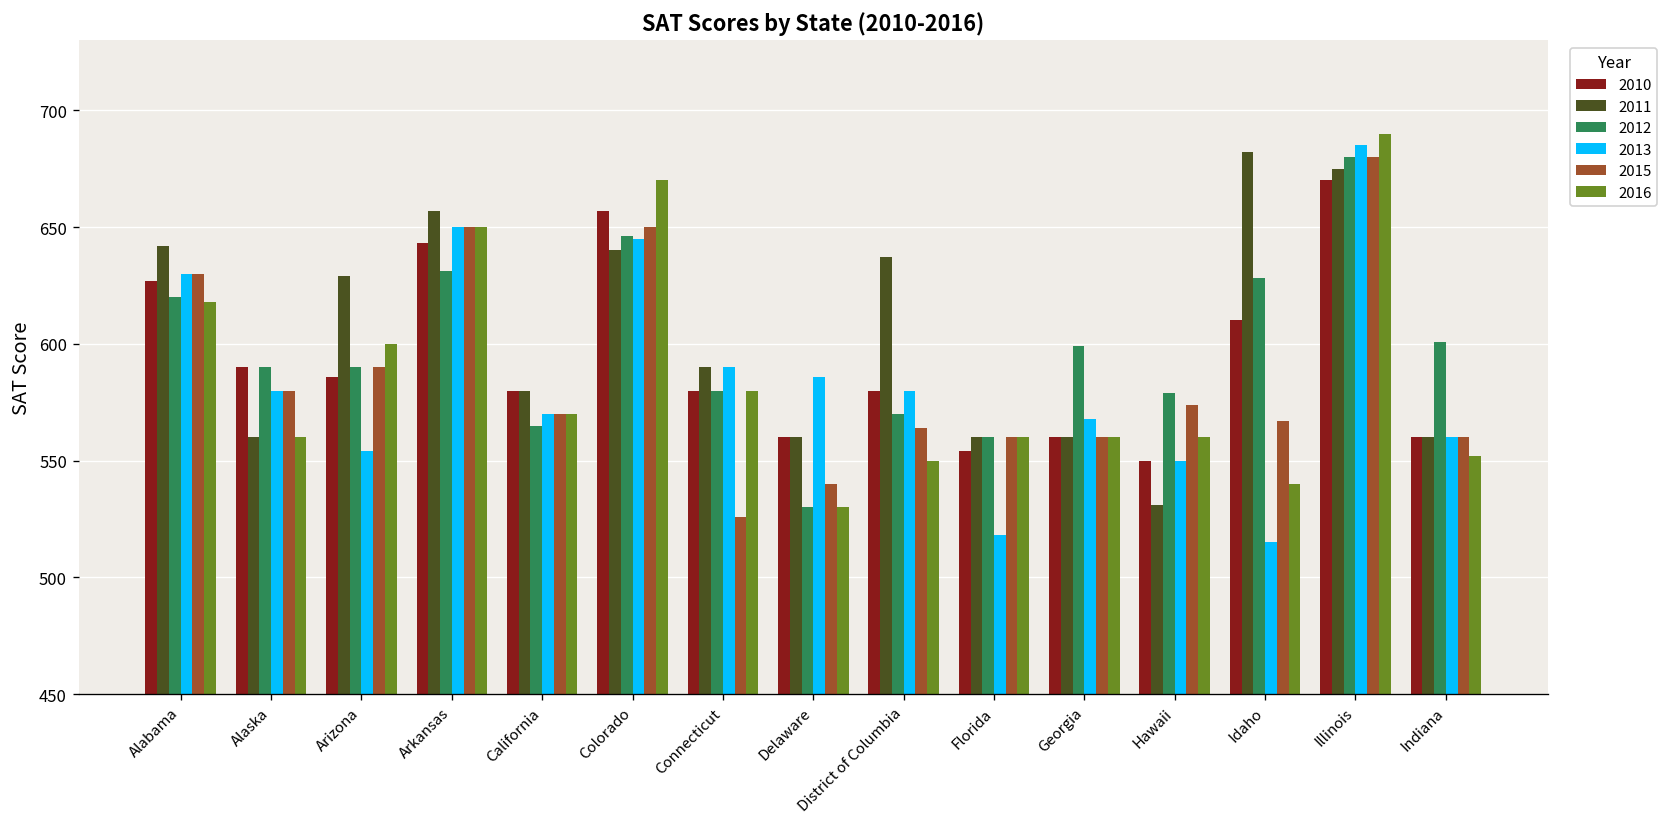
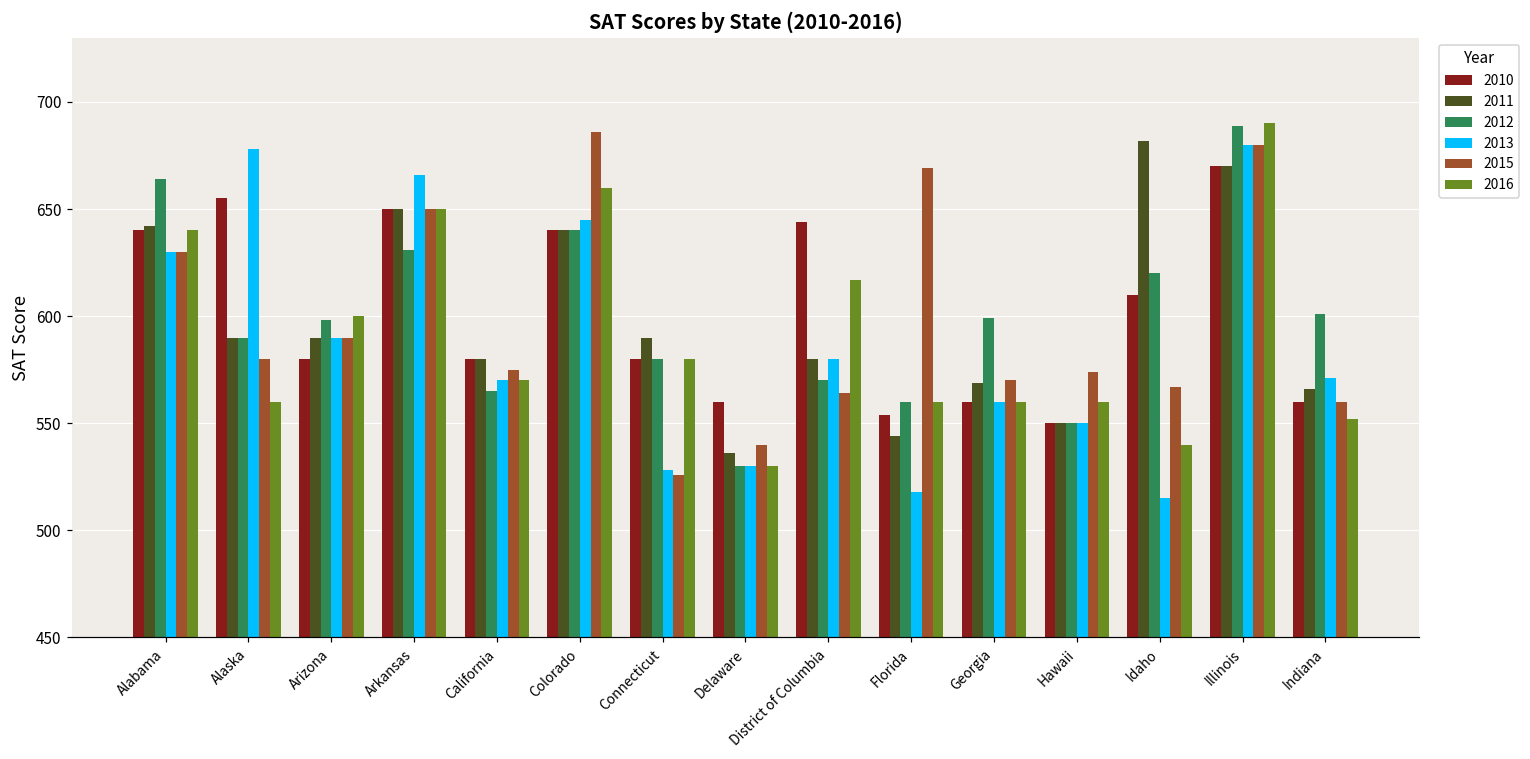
2010, Alabama: 627 -> 640
2012, Alabama: 620 -> 664
2016, Alabama: 618 -> 640
2010, Alaska: 590 -> 655
2011, Alaska: 560 -> 590
2013, Alaska: 580 -> 678
2010, Arizona: 586 -> 580
2011, Arizona: 629 -> 590
2012, Arizona: 590 -> 598
2013, Arizona: 554 -> 590
2010, Arkansas: 643 -> 650
2011, Arkansas: 657 -> 650
2013, Arkansas: 650 -> 666
2015, California: 570 -> 575
2010, Colorado: 657 -> 640
2012, Colorado: 646 -> 640
2015, Colorado: 650 -> 686
2016, Colorado: 670 -> 660
2013, Connecticut: 590 -> 528
2011, Delaware: 560 -> 536
2013, Delaware: 586 -> 530
2010, District of Columbia: 580 -> 644
2011, District of Columbia: 637 -> 580
2016, District of Columbia: 550 -> 617
2011, Florida: 560 -> 544
2015, Florida: 560 -> 669
2011, Georgia: 560 -> 569
2013, Georgia: 568 -> 560
2015, Georgia: 560 -> 570
2011, Hawaii: 531 -> 550
2012, Hawaii: 579 -> 550
2012, Idaho: 628 -> 620
2011, Illinois: 675 -> 670
2012, Illinois: 680 -> 689
2013, Illinois: 685 -> 680
2011, Indiana: 560 -> 566
2013, Indiana: 560 -> 571
